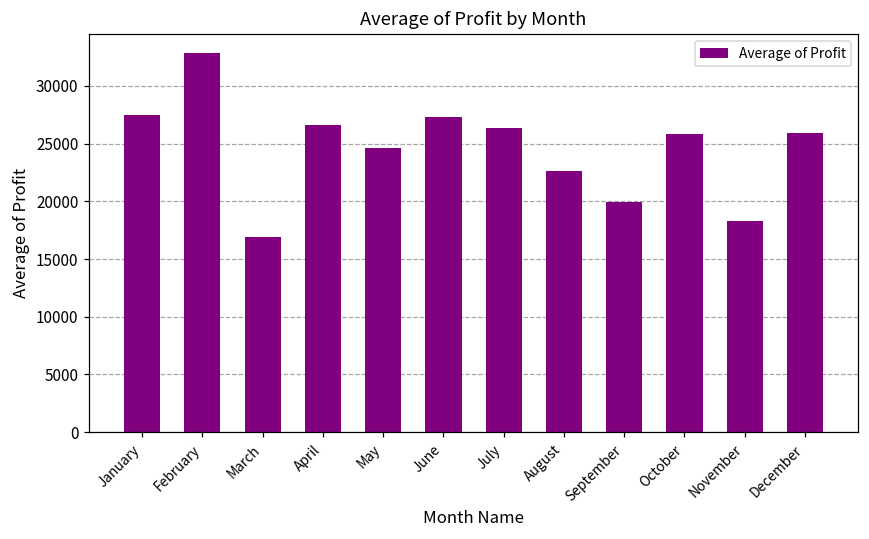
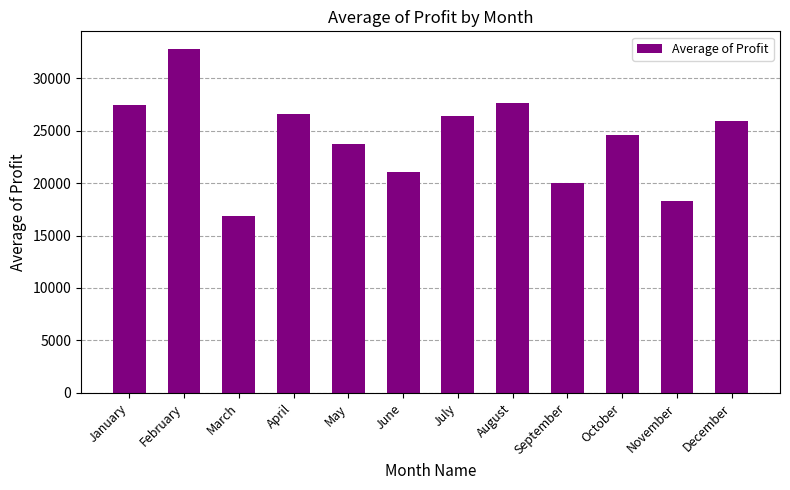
May: 24600 -> 23700
June: 27300 -> 21100
August: 22600 -> 27600
October: 25800 -> 24600
